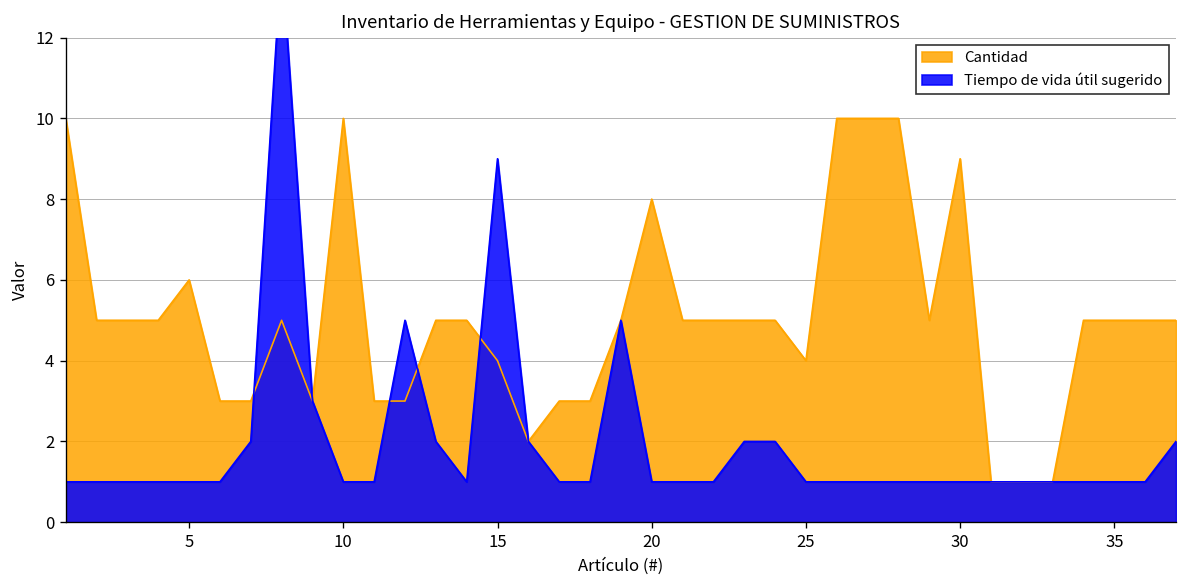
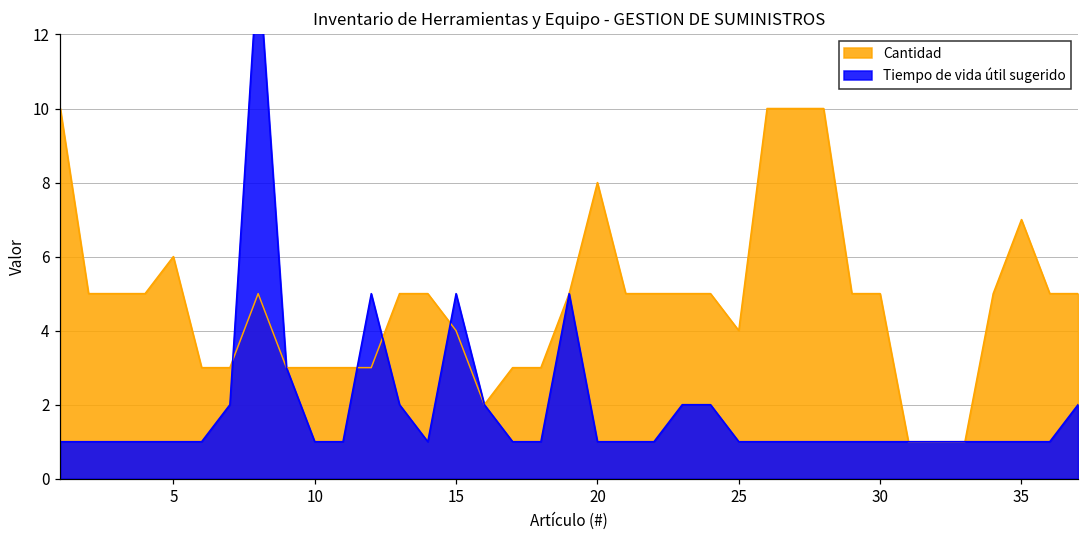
Cantidad, 10: 10 -> 3
Tiempo de vida útil sugerido, 15: 9 -> 5
Cantidad, 30: 9 -> 5
Cantidad, 35: 5 -> 7
